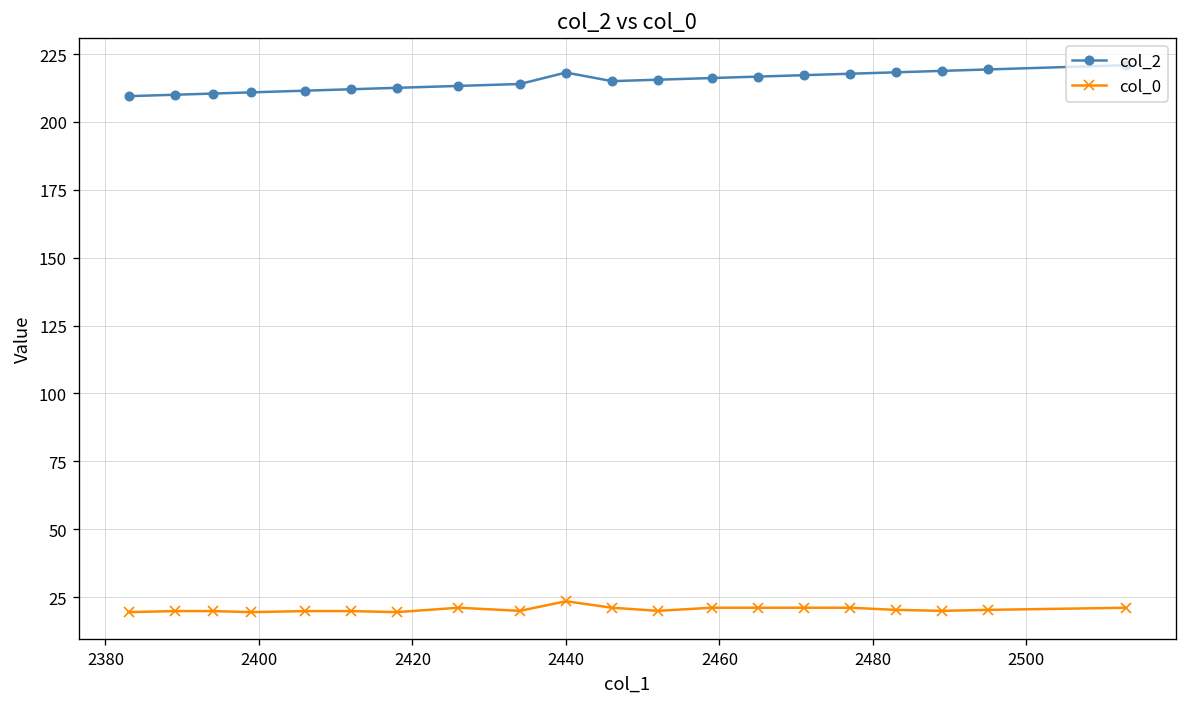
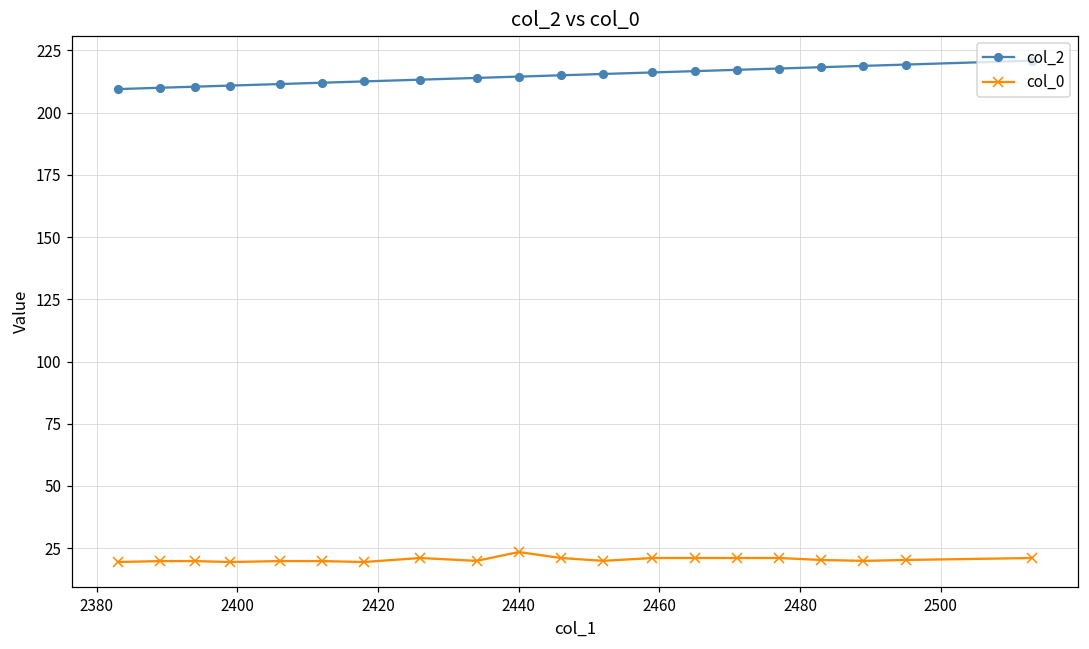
col_2, 2440: 218 -> 214
